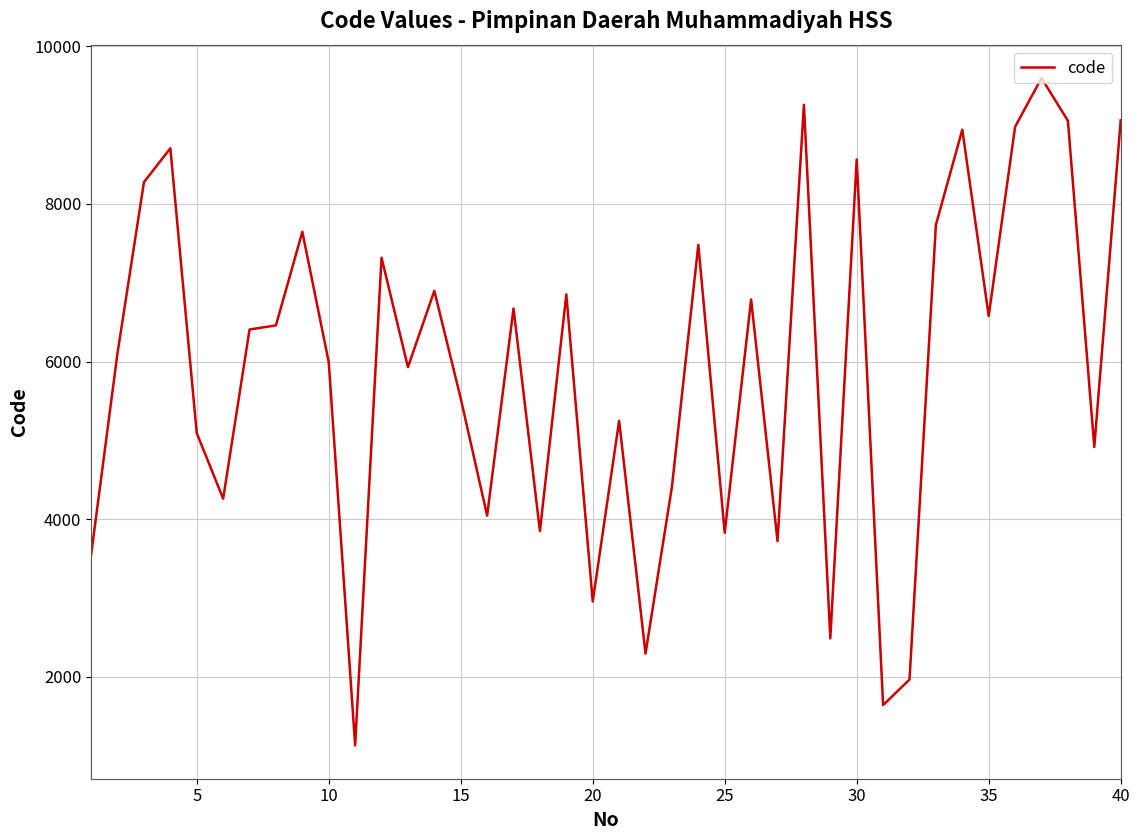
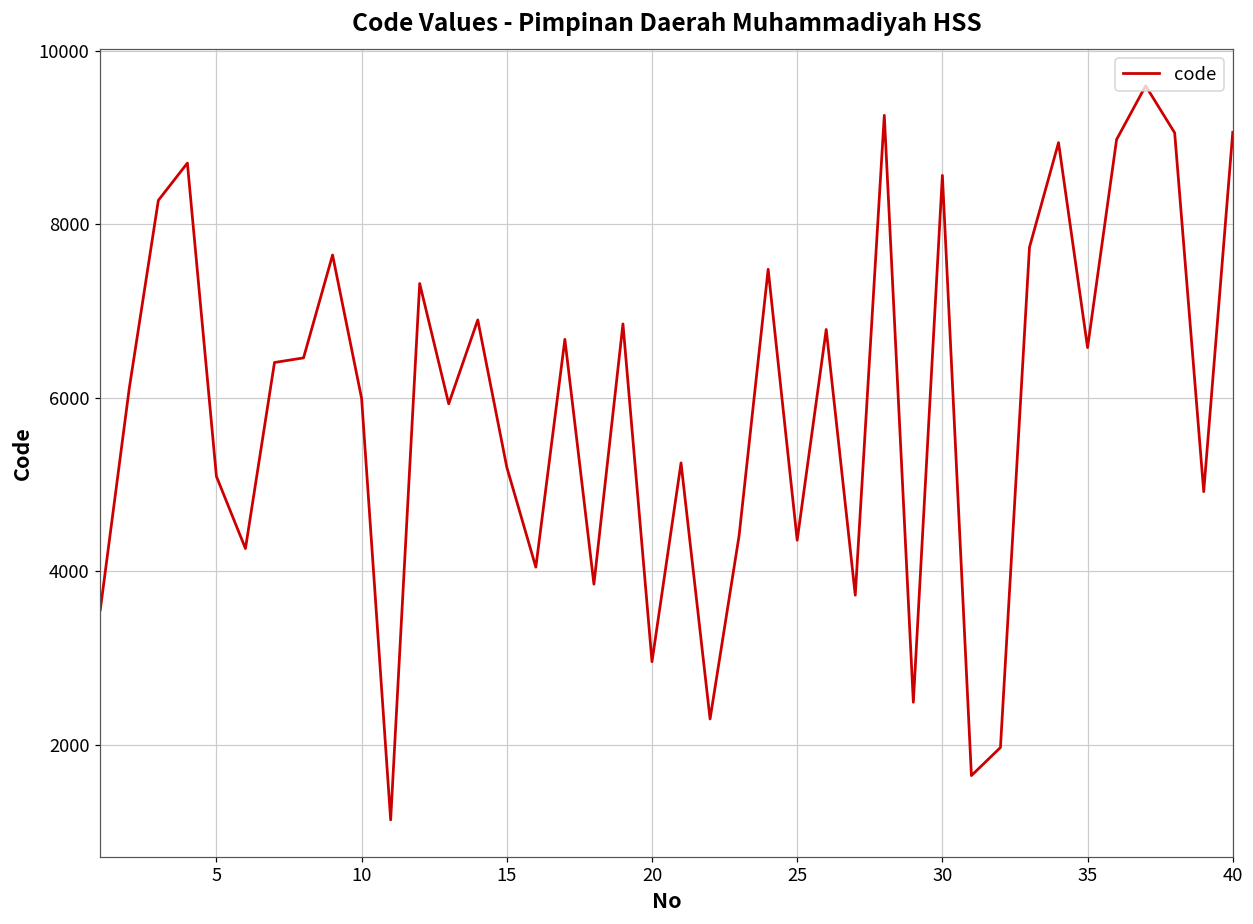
15: 5500 -> 5200
25: 3800 -> 4400
